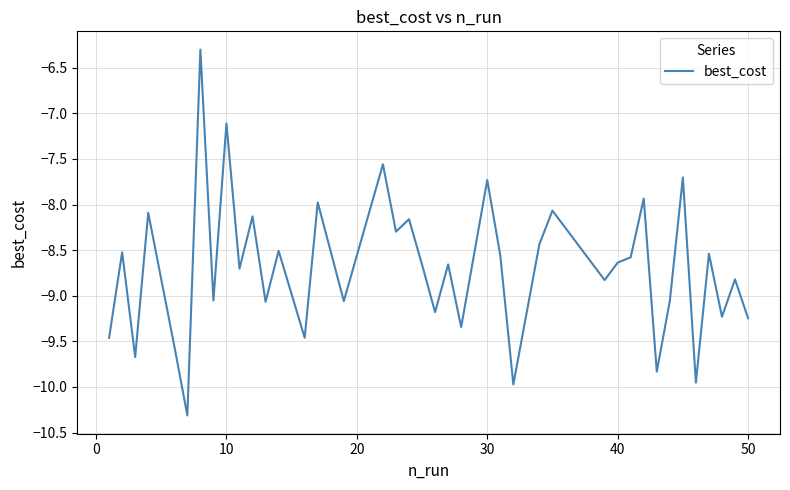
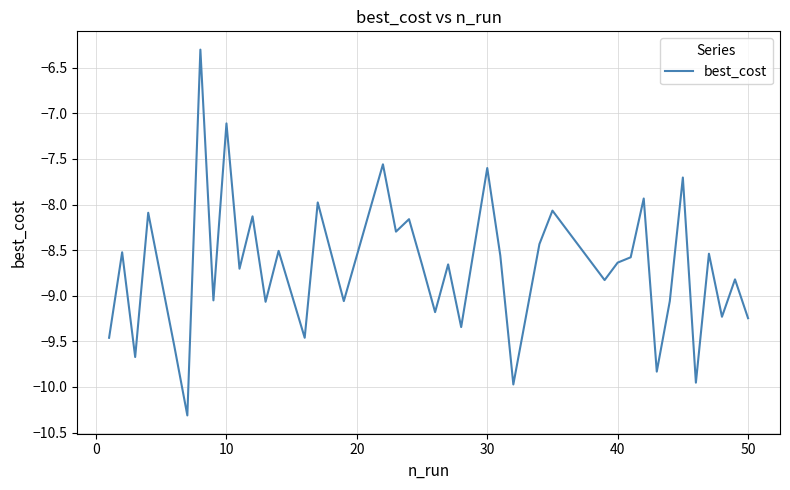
30: -7.7 -> -7.6
